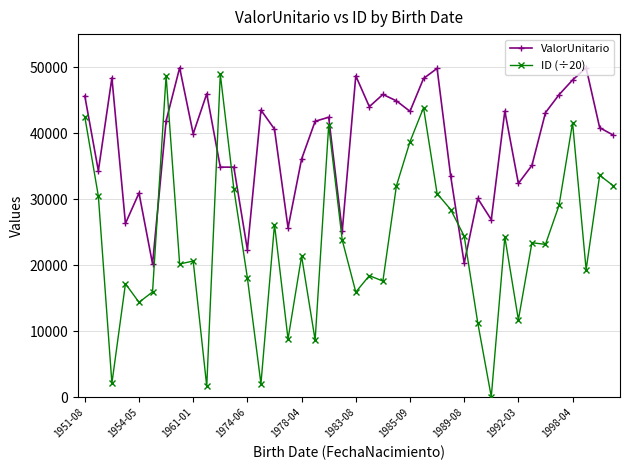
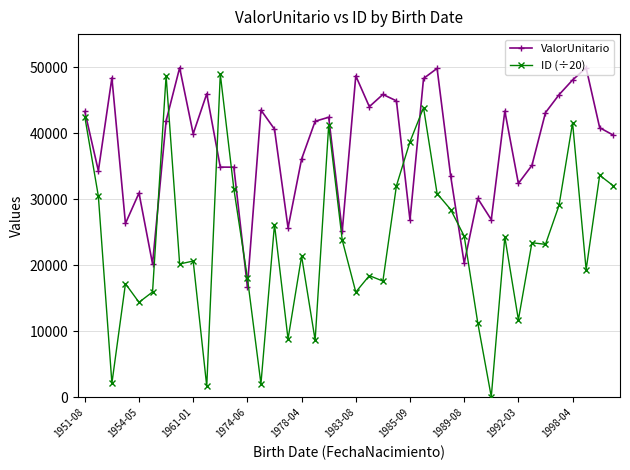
ValorUnitario, 1951-08: 46000 -> 43000
ValorUnitario, 1974-06: 22000 -> 17000
ValorUnitario, 1985-09: 43000 -> 27000
